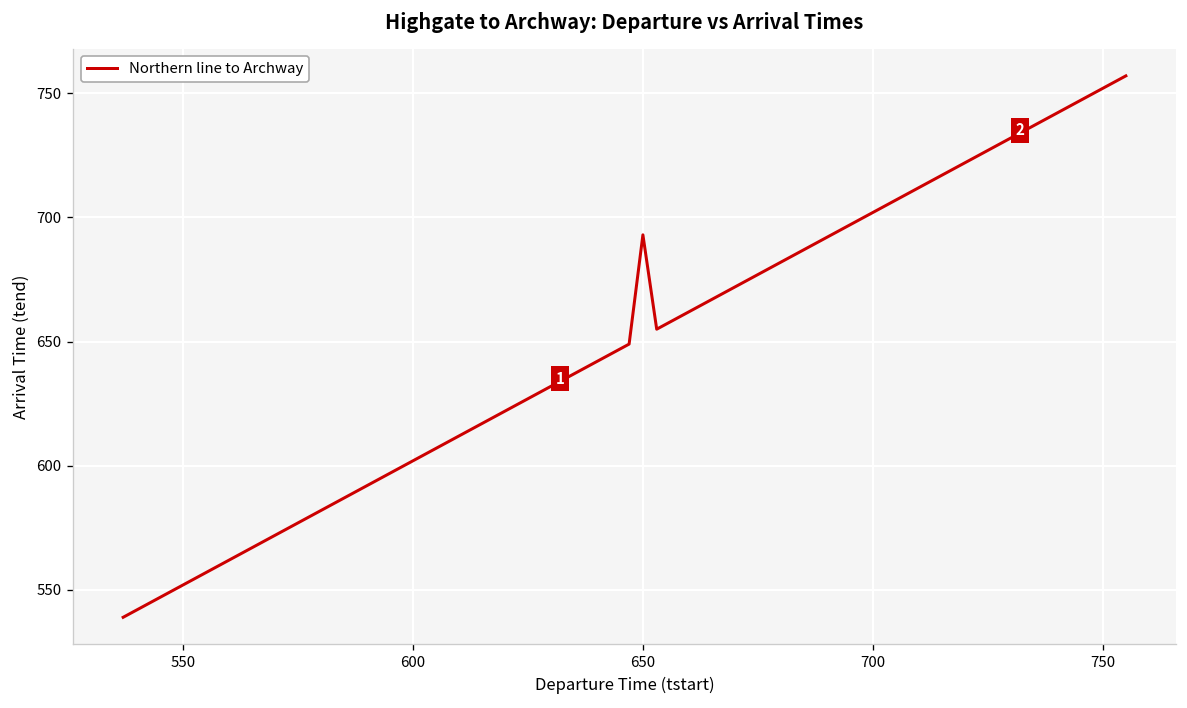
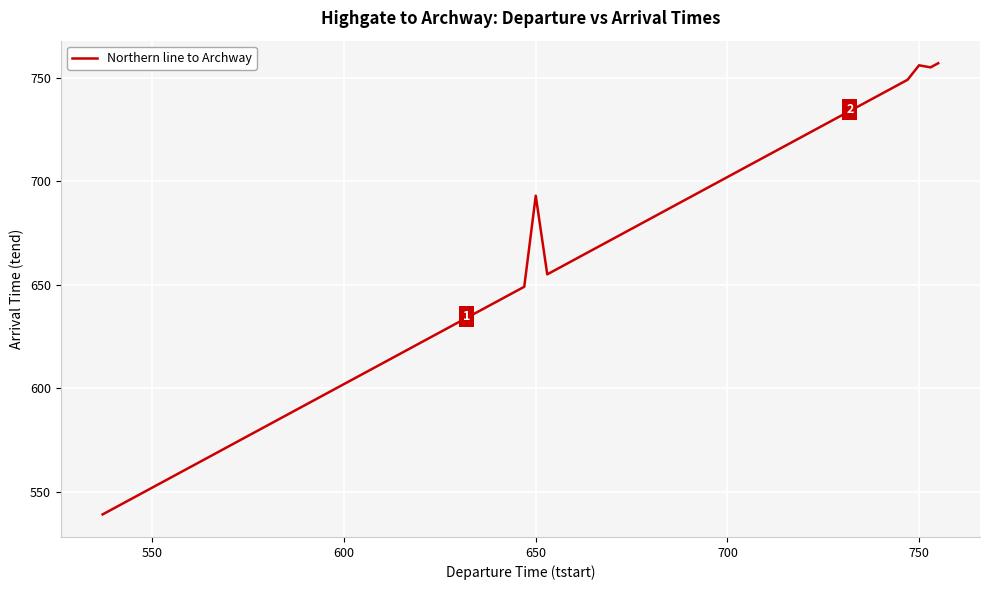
750: 752 -> 756
